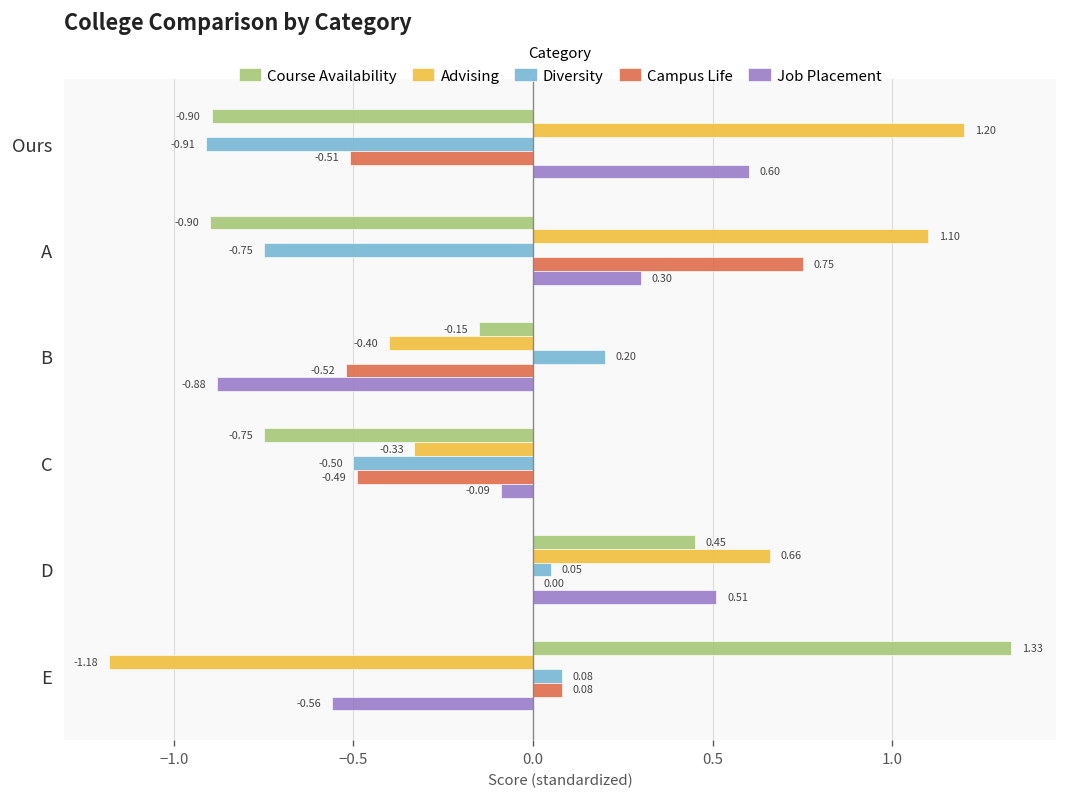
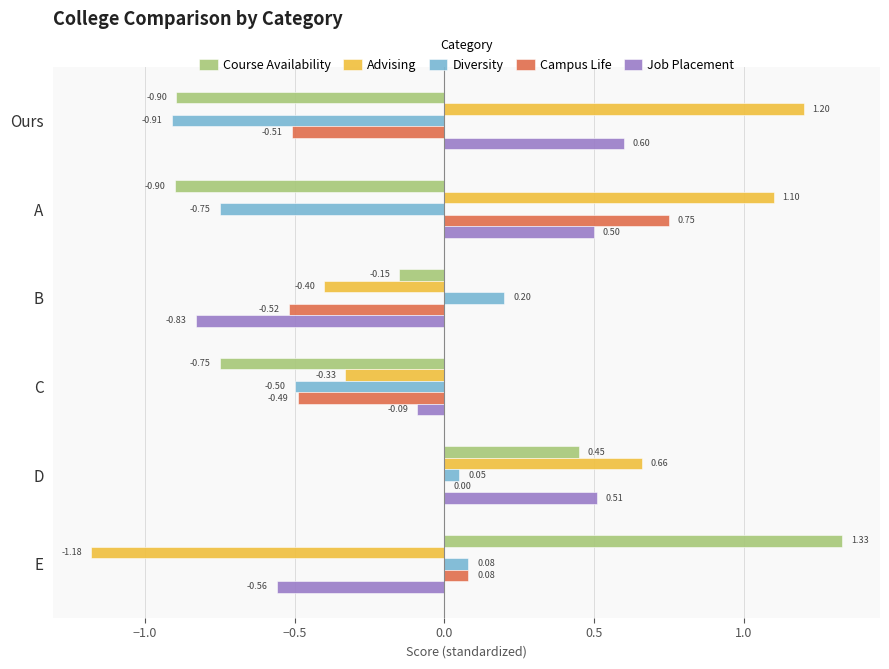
Job Placement, A: 0.30 -> 0.50
Job Placement, B: -0.88 -> -0.83
